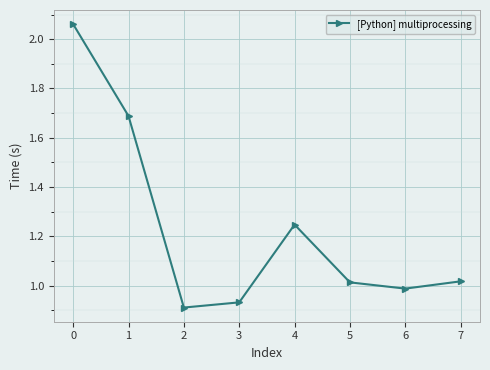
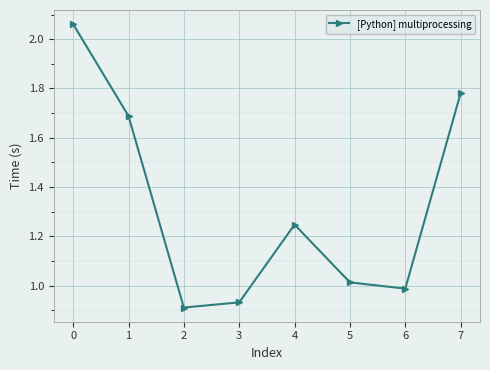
7: 1.02 -> 1.78
